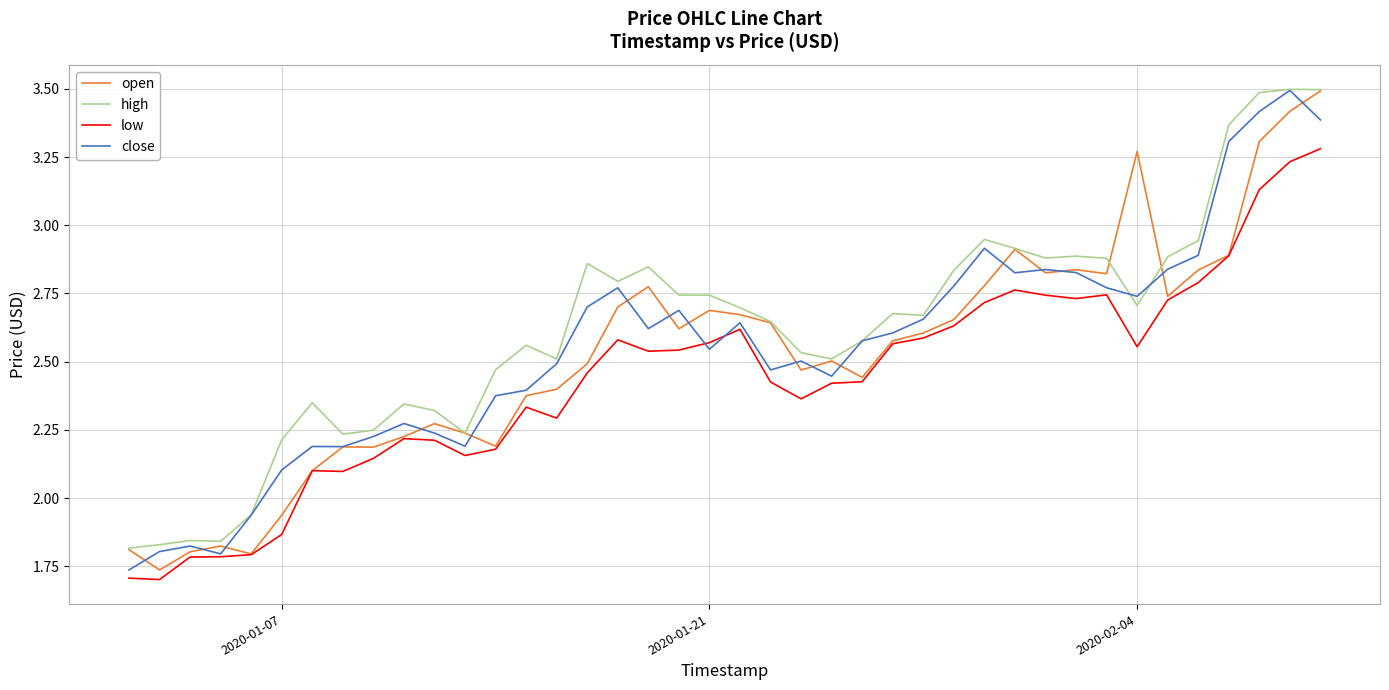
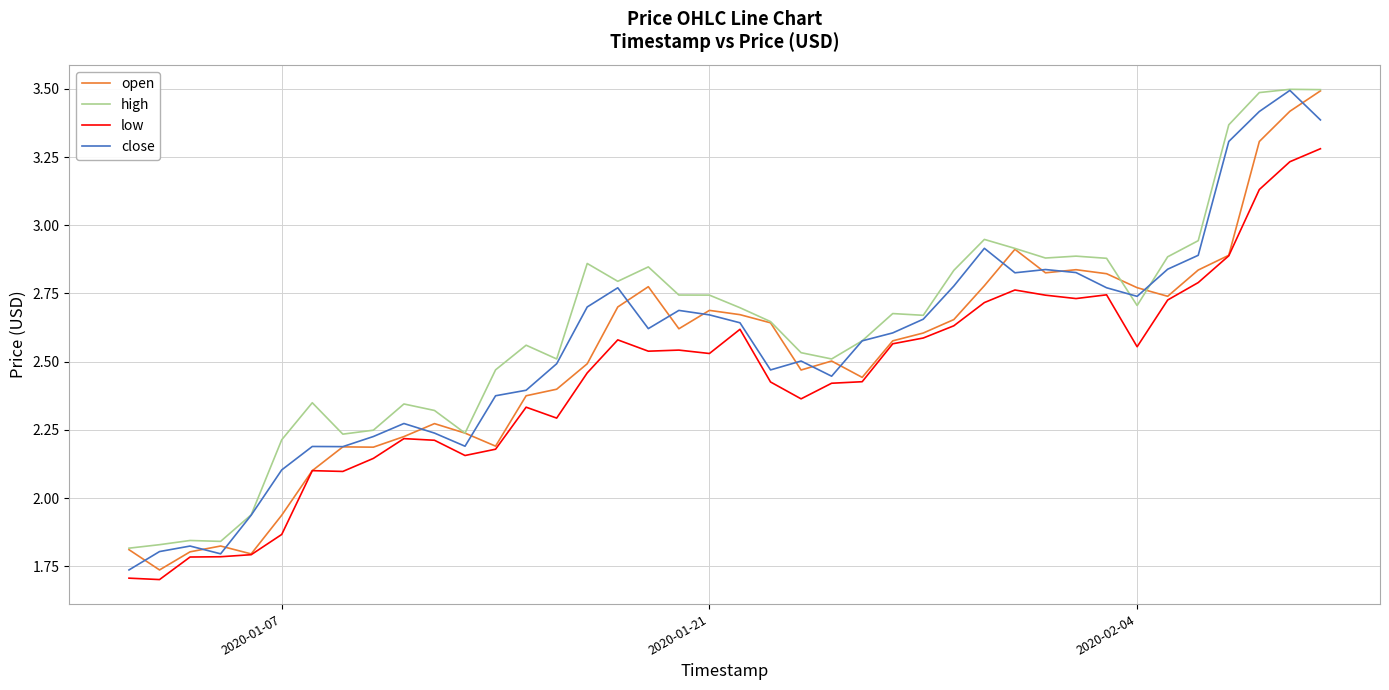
low, 2020-01-21: 2.57 -> 2.53
close, 2020-01-21: 2.55 -> 2.67
open, 2020-02-04: 3.27 -> 2.77
